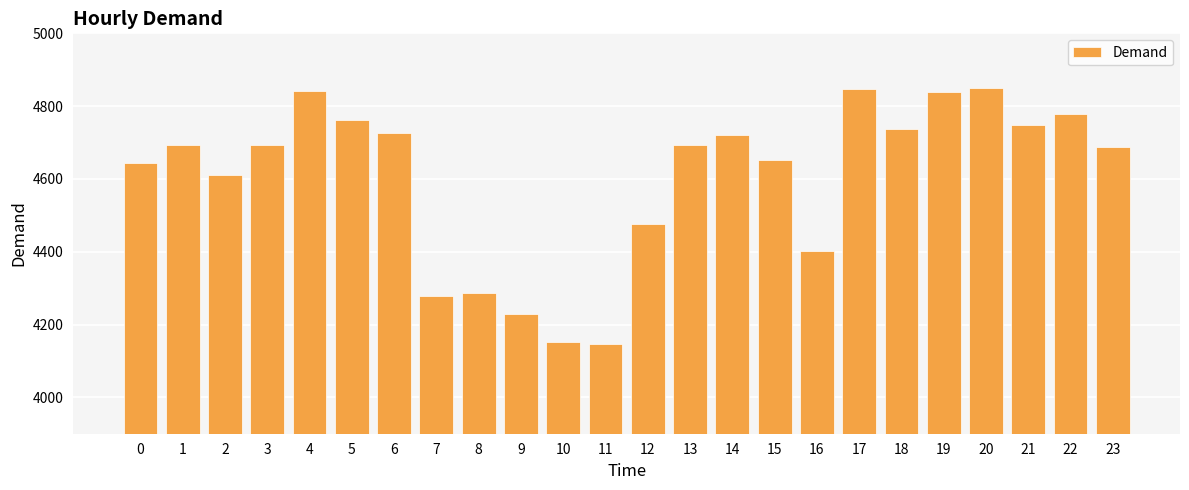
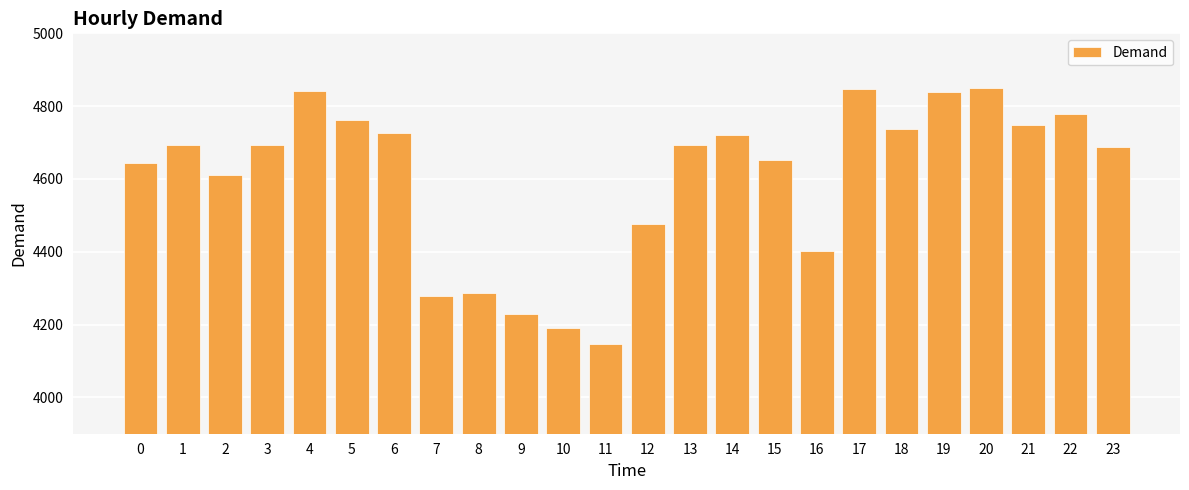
10: 4150 -> 4190
